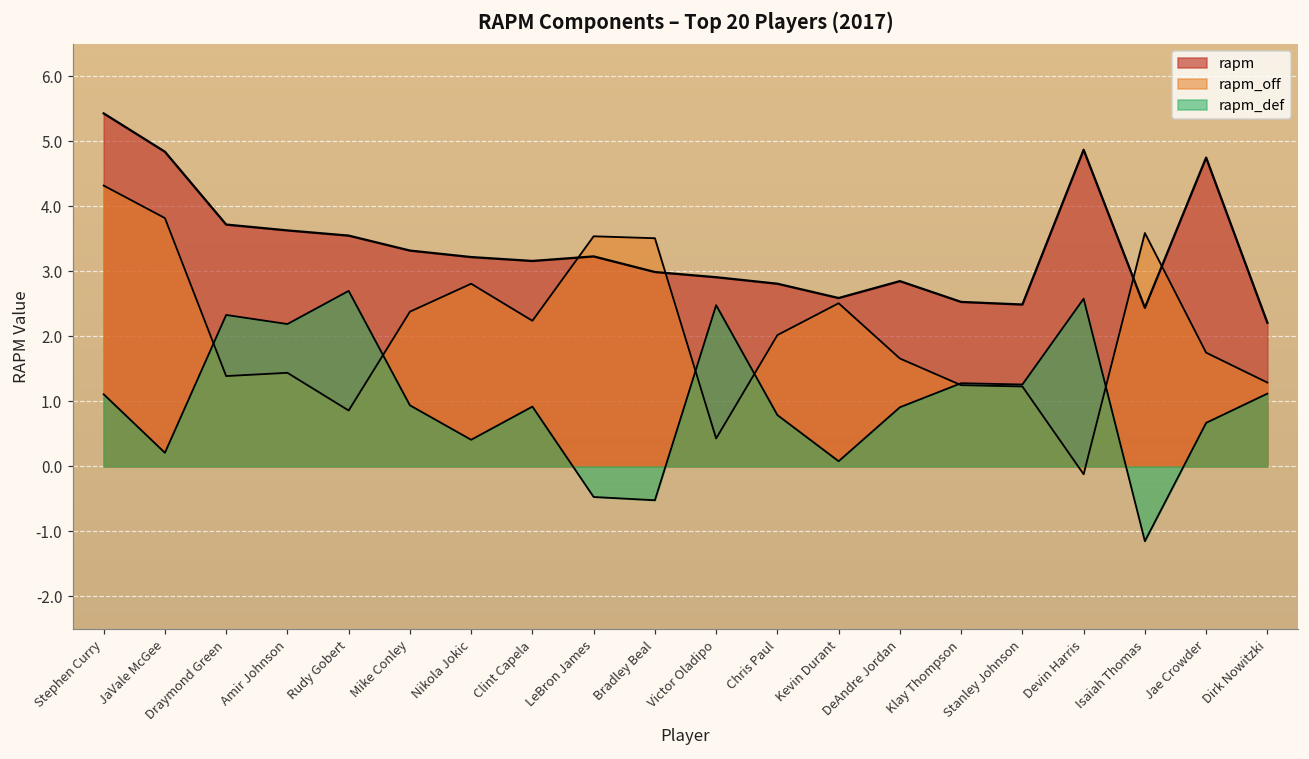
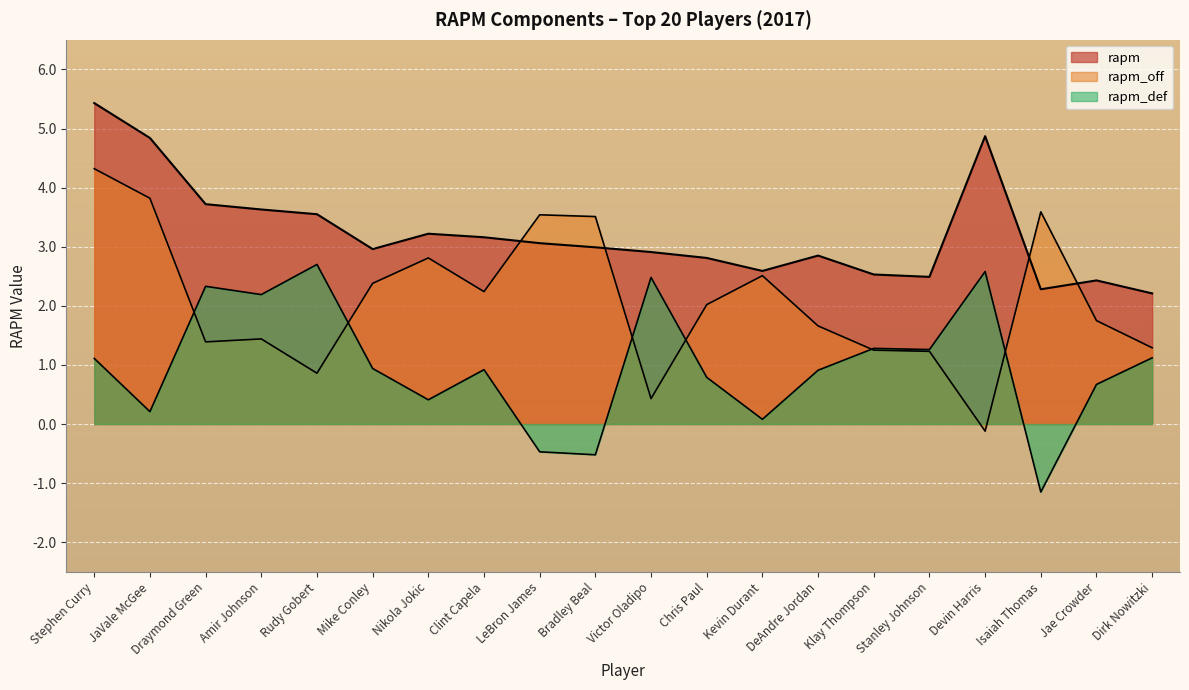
rapm, Mike Conley: 3.3 -> 3.0
rapm, LeBron James: 3.2 -> 3.1
rapm, Isaiah Thomas: 2.4 -> 2.3
rapm, Jae Crowder: 4.8 -> 2.4
